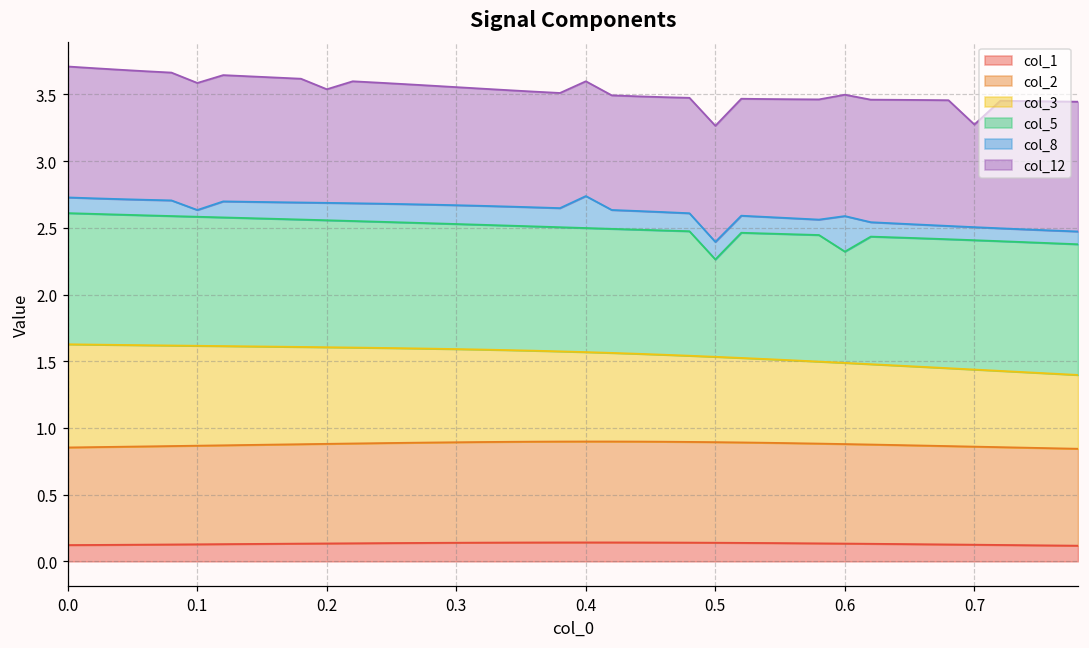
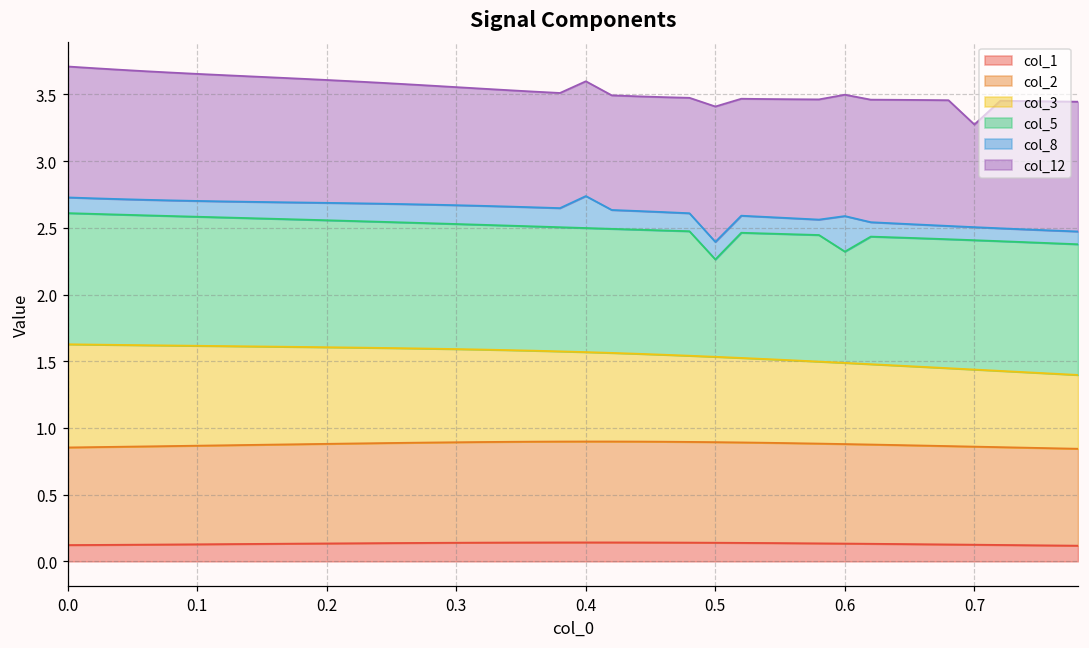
col_8, 0.1: 0.05 -> 0.12
col_12, 0.2: 0.85 -> 0.92
col_12, 0.5: 0.87 -> 1.01
